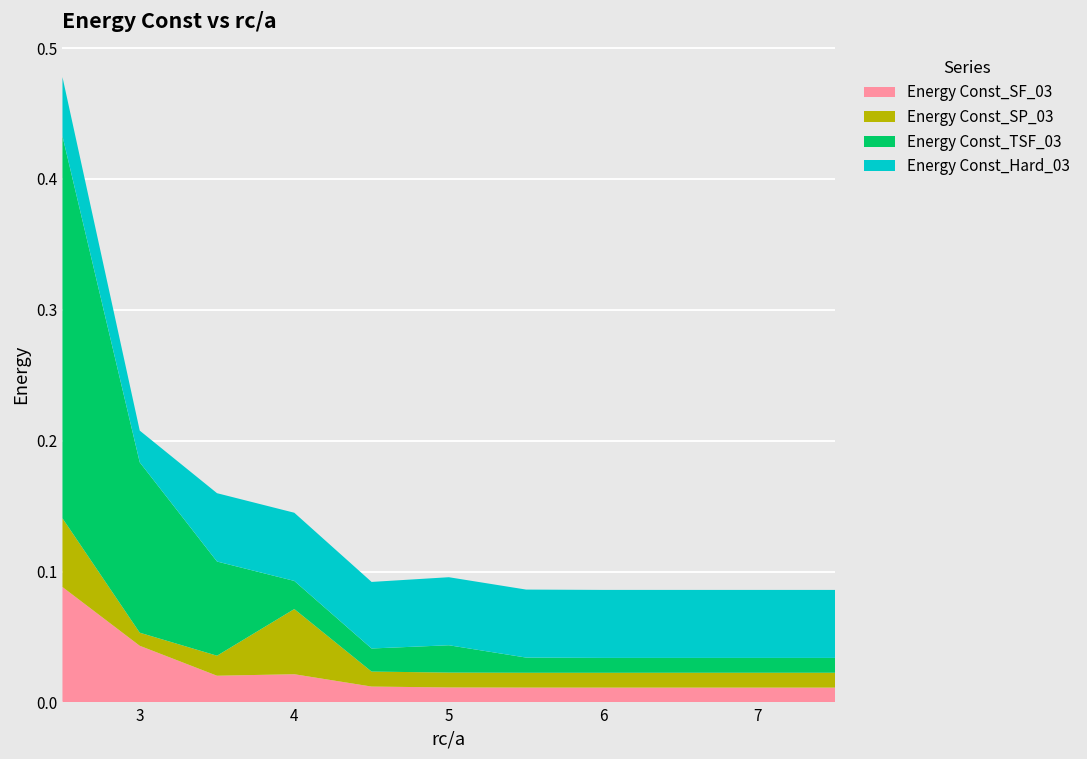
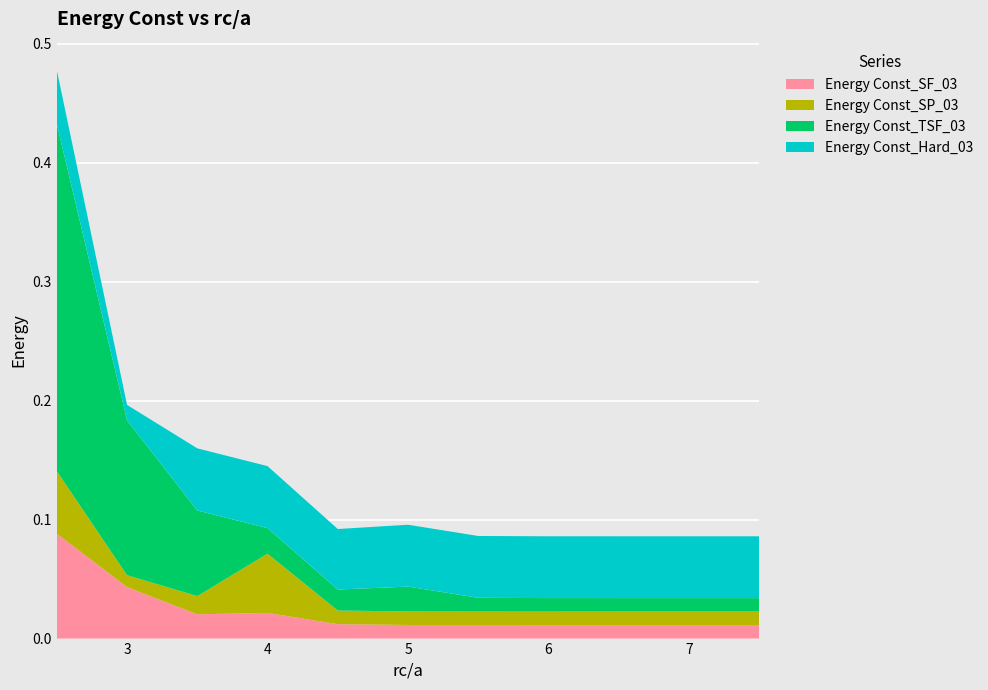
Energy Const_Hard_03, 3: 0.024 -> 0.013
